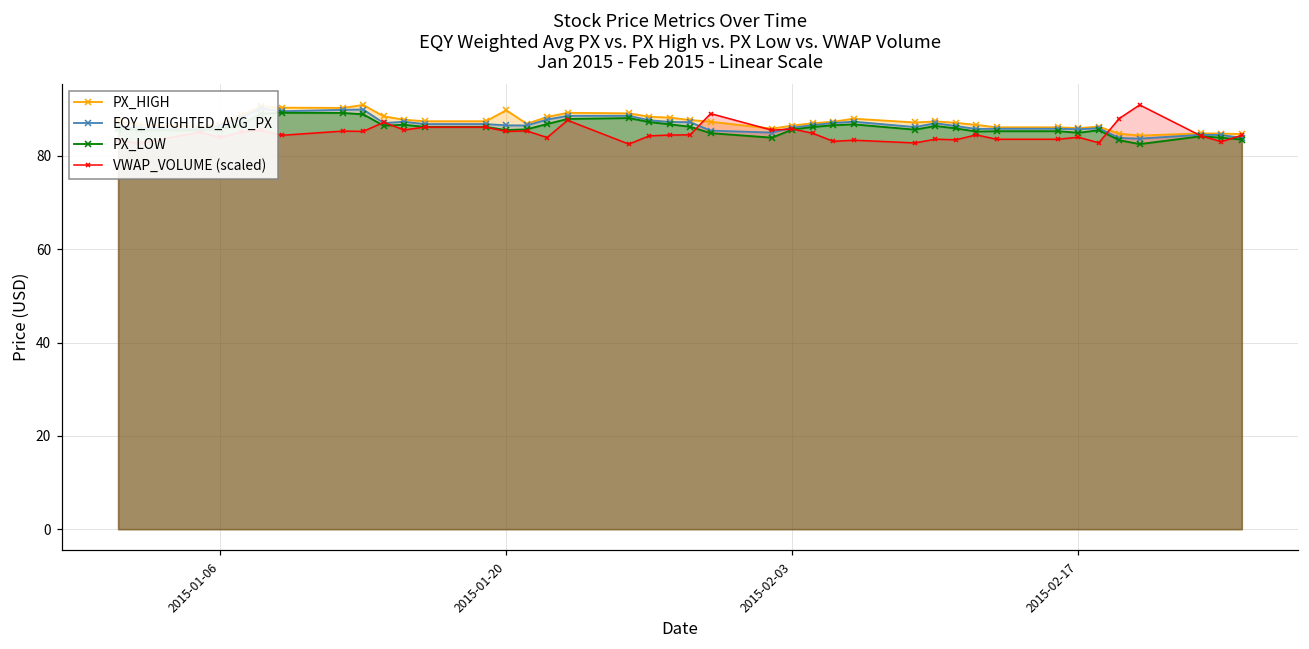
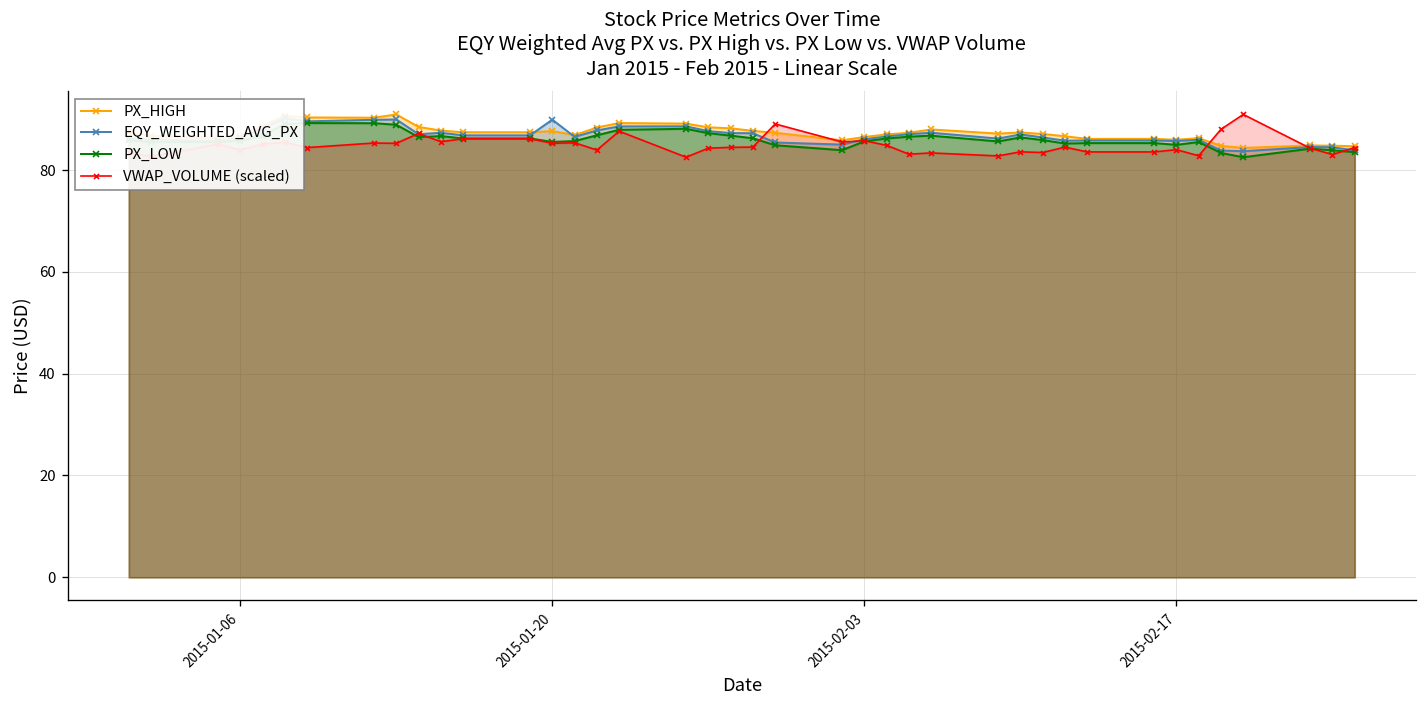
PX_HIGH, 2015-01-20: 90 -> 88
EQY_WEIGHTED_AVG_PX, 2015-01-20: 87 -> 90
